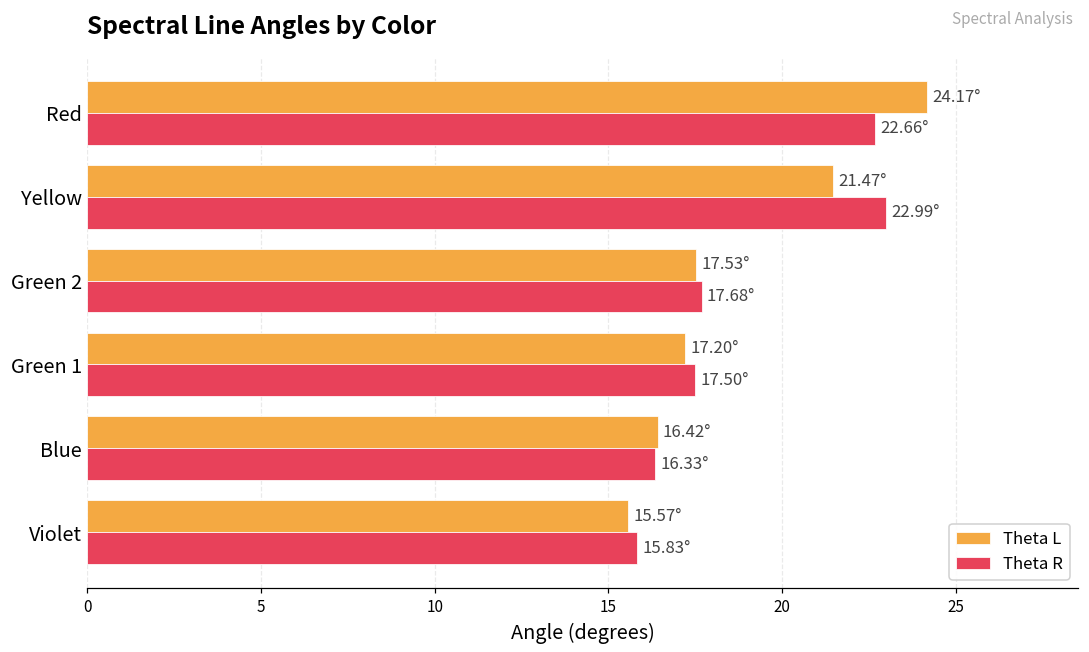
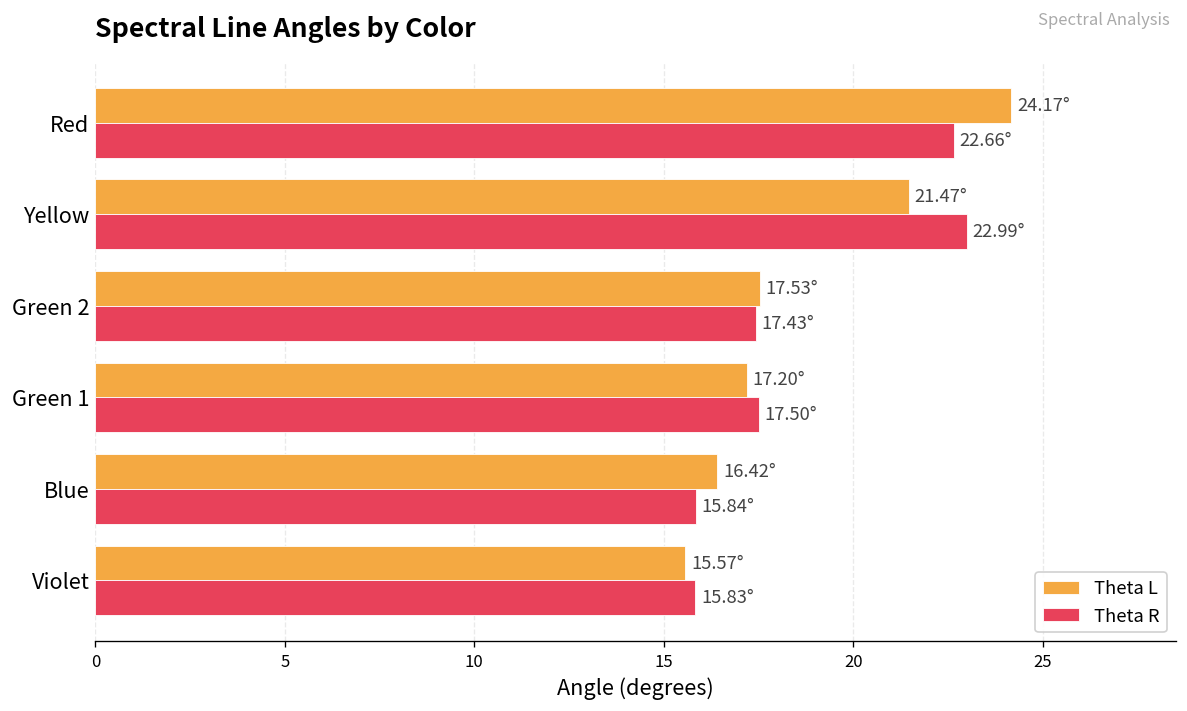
Theta R, Green 2: 17.68° -> 17.43°
Theta R, Blue: 16.33° -> 15.84°
